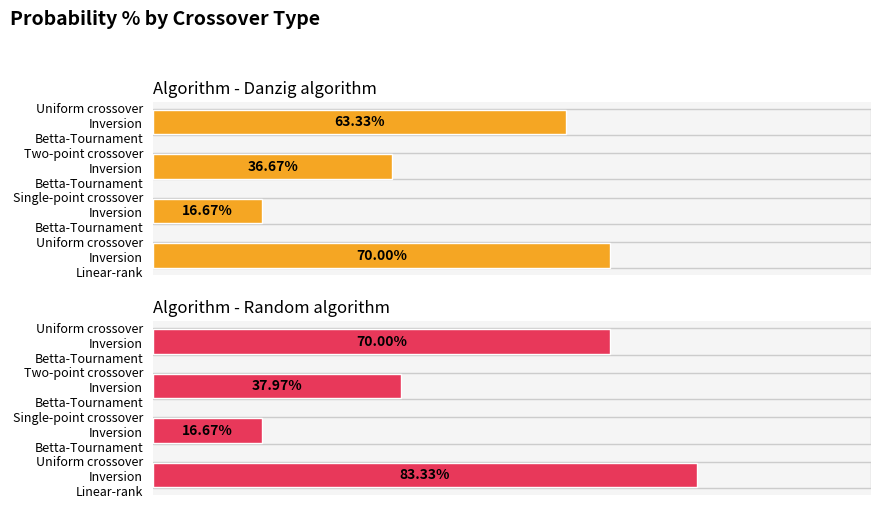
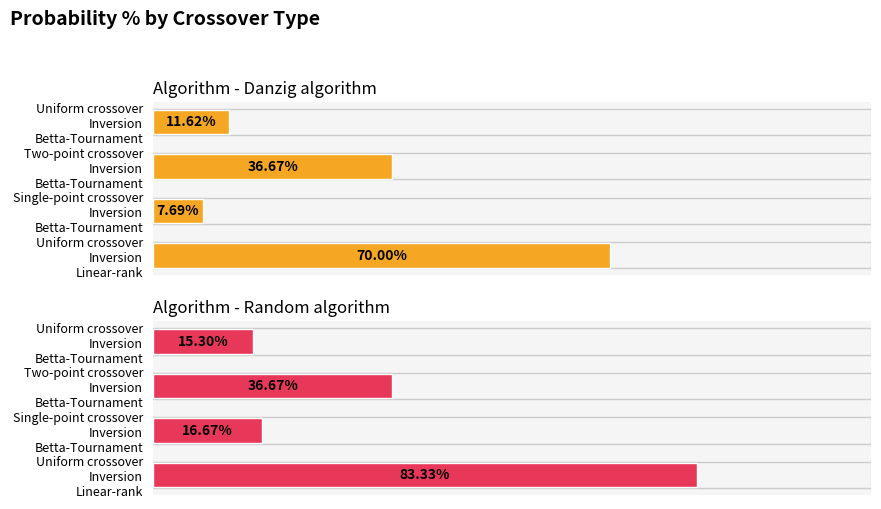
Algorithm - Danzig algorithm, Uniform crossover Inversion Betta-Tournament: 63.33% -> 11.62%
Algorithm - Danzig algorithm, Single-point crossover Inversion Betta-Tournament: 16.67% -> 7.69%
Algorithm - Random algorithm, Uniform crossover Inversion Betta-Tournament: 70.00% -> 15.30%
Algorithm - Random algorithm, Two-point crossover Inversion Betta-Tournament: 37.97% -> 36.67%
